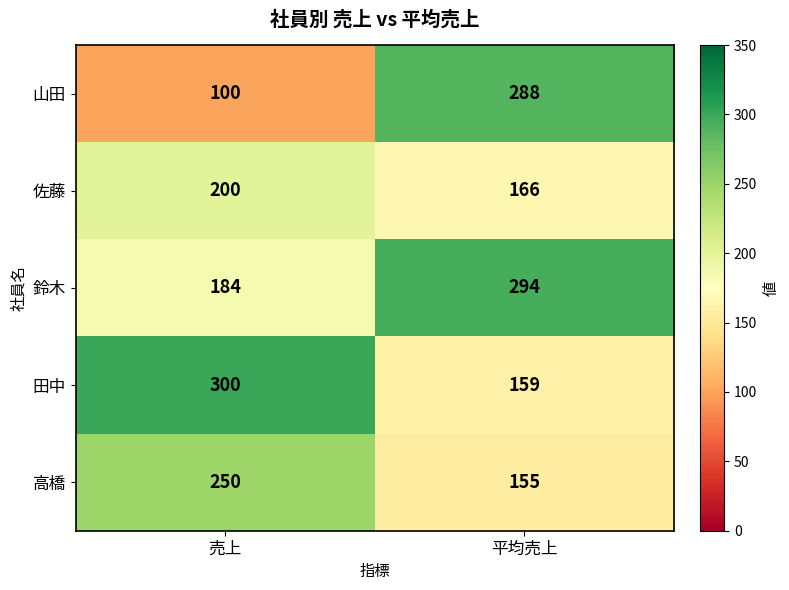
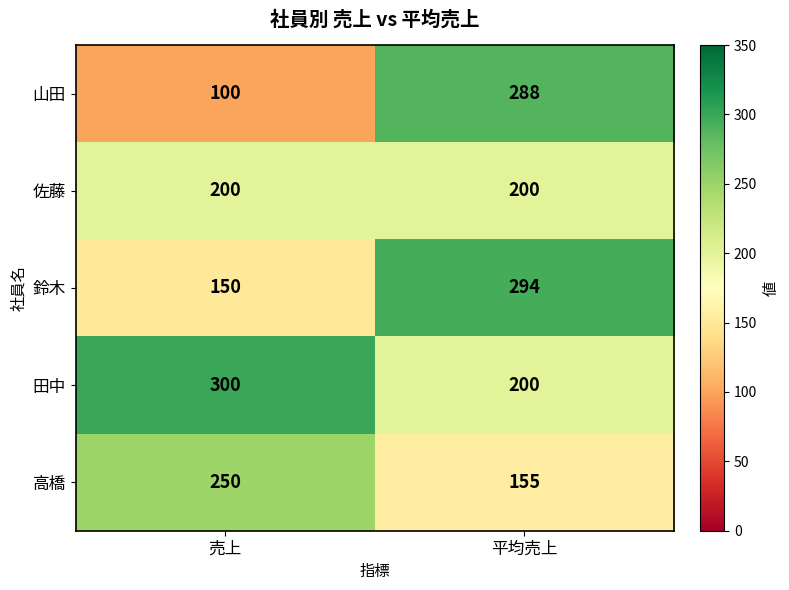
佐藤, 平均売上: 166 -> 200
鈴木, 売上: 184 -> 150
田中, 平均売上: 159 -> 200
